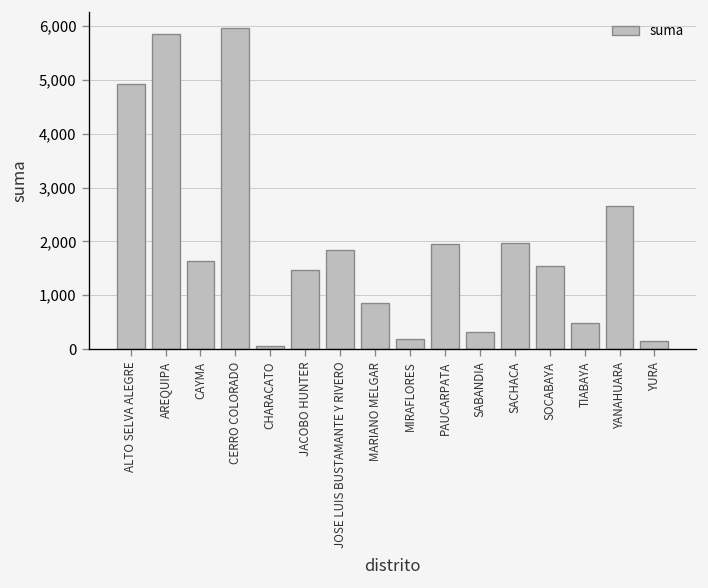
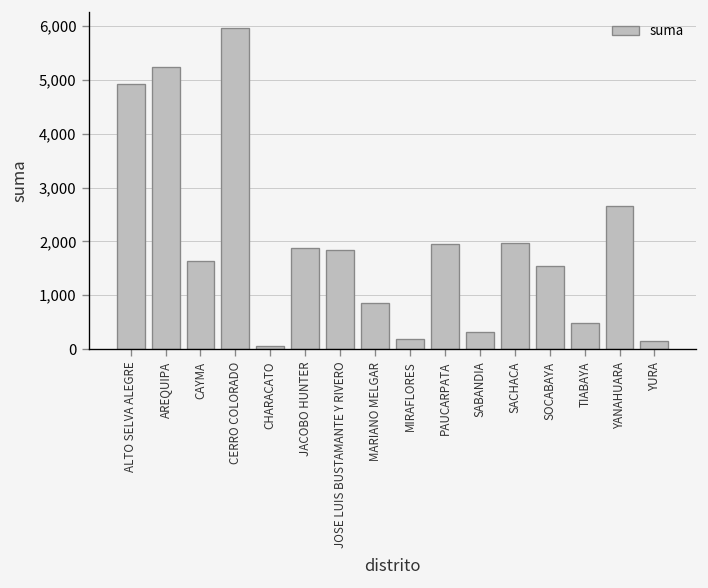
AREQUIPA: 5,900 -> 5,200
JACOBO HUNTER: 1,500 -> 1,900
